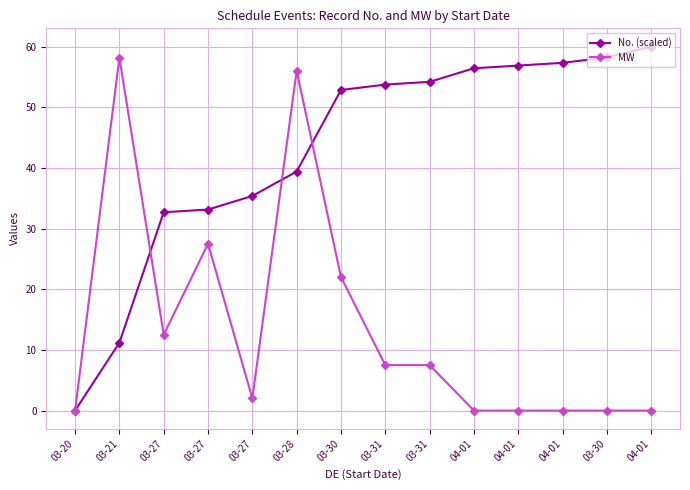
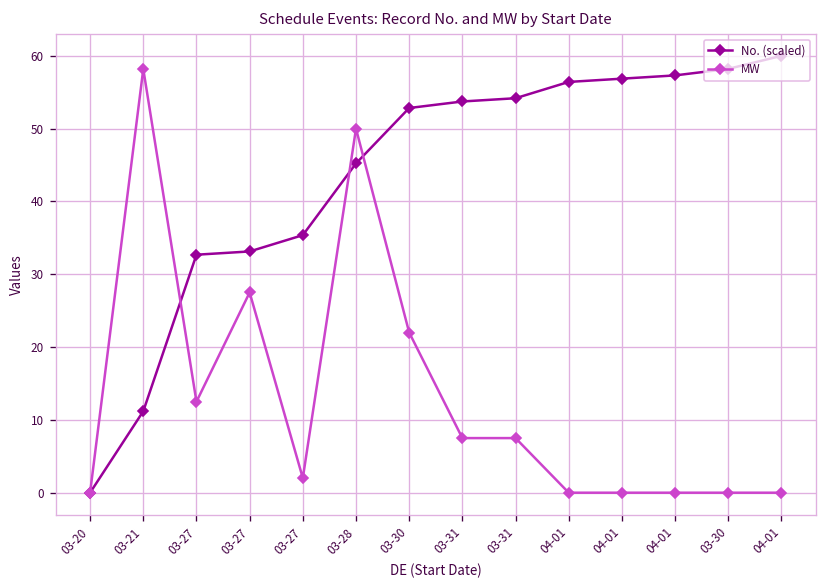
No. (scaled), 03-28: 39 -> 45
MW, 03-28: 56 -> 50
